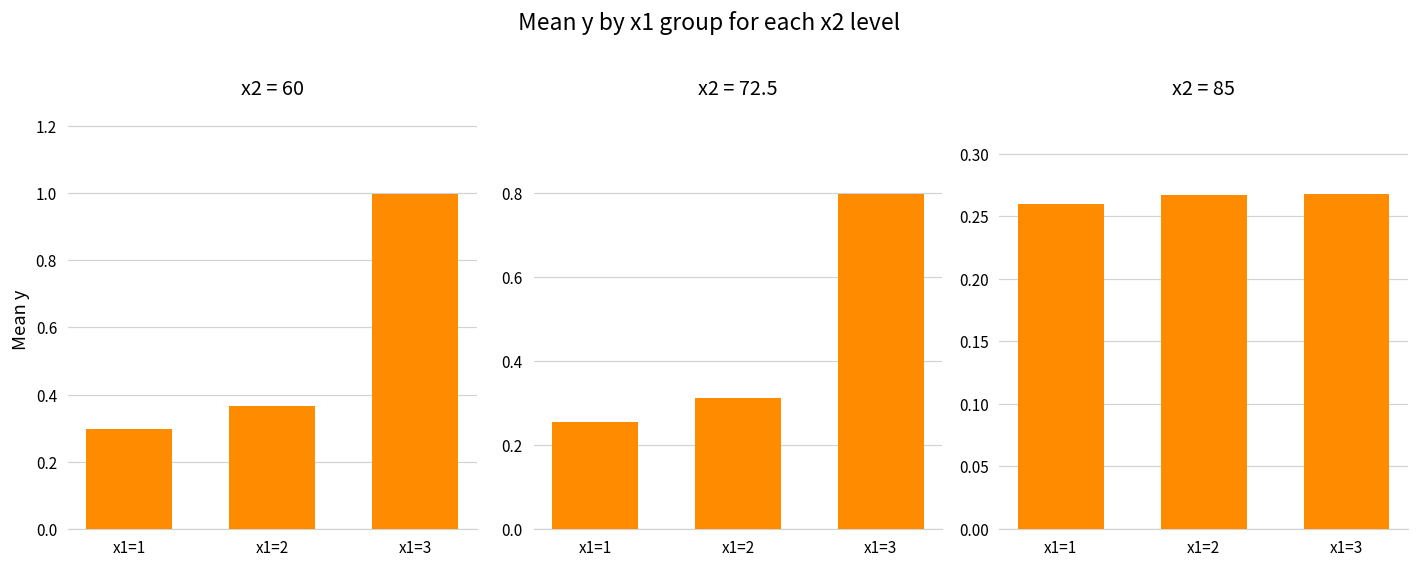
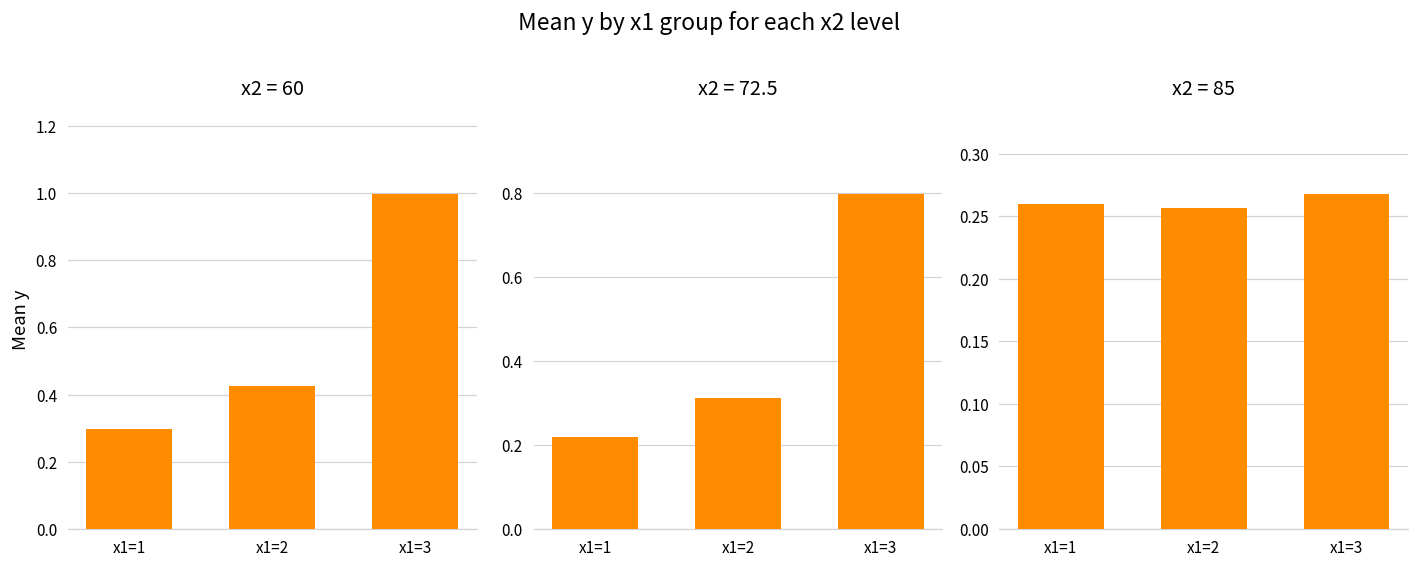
x2 = 60, x1=2: 0.37 -> 0.42
x2 = 72.5, x1=1: 0.25 -> 0.22
x2 = 85, x1=2: 0.267 -> 0.257
